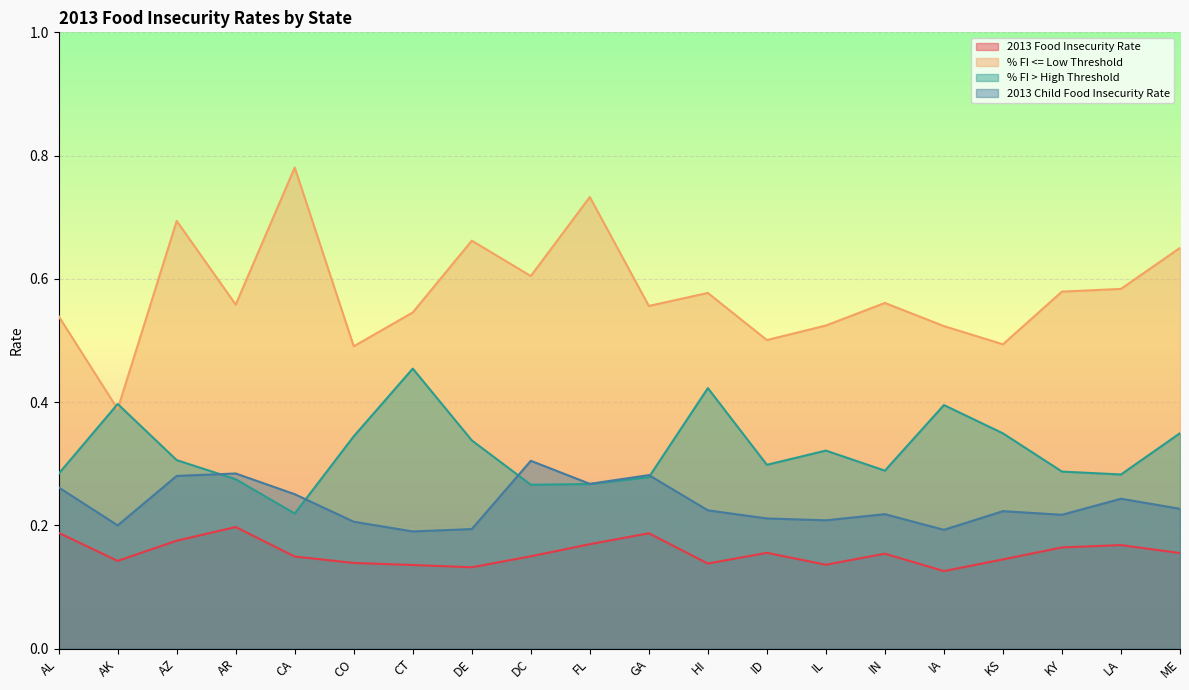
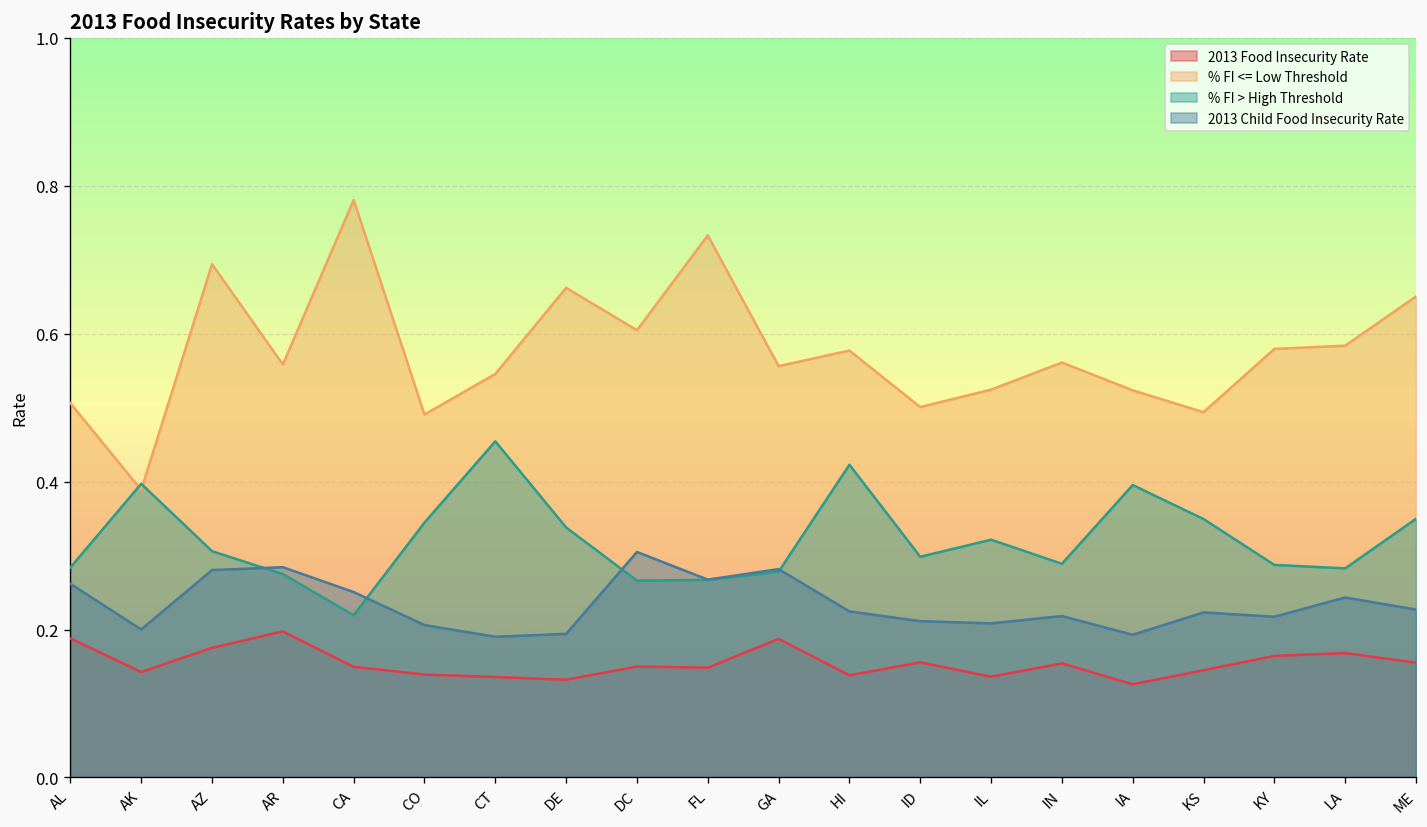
% FI <= Low Threshold, AL: 0.54 -> 0.51
2013 Food Insecurity Rate, FL: 0.17 -> 0.15
